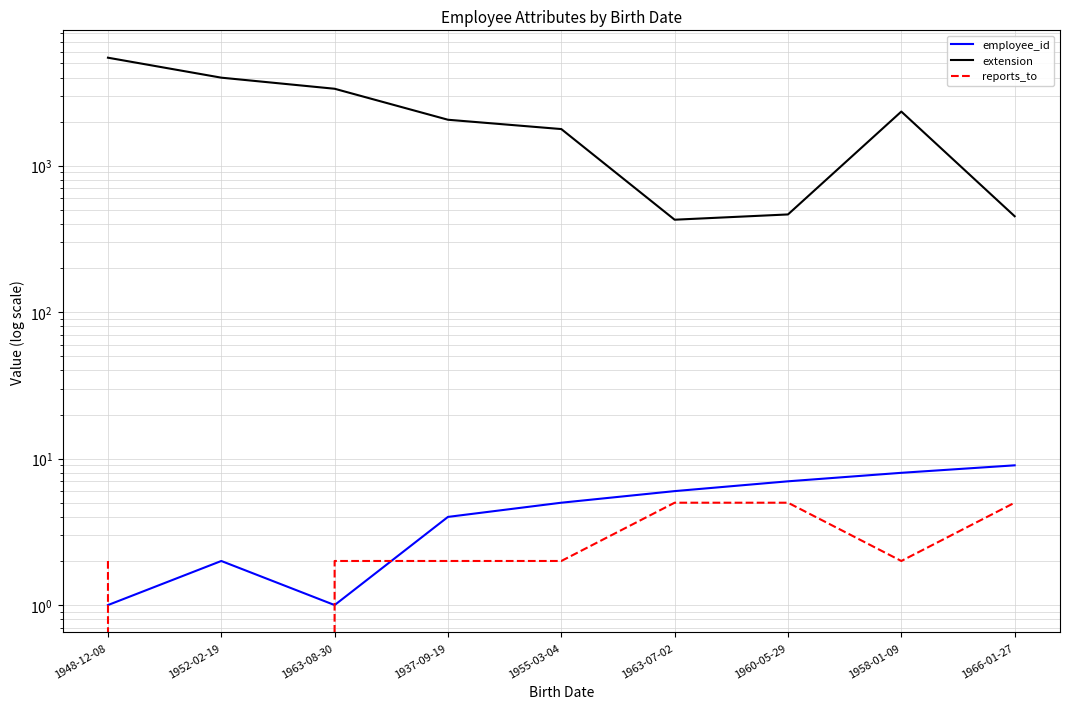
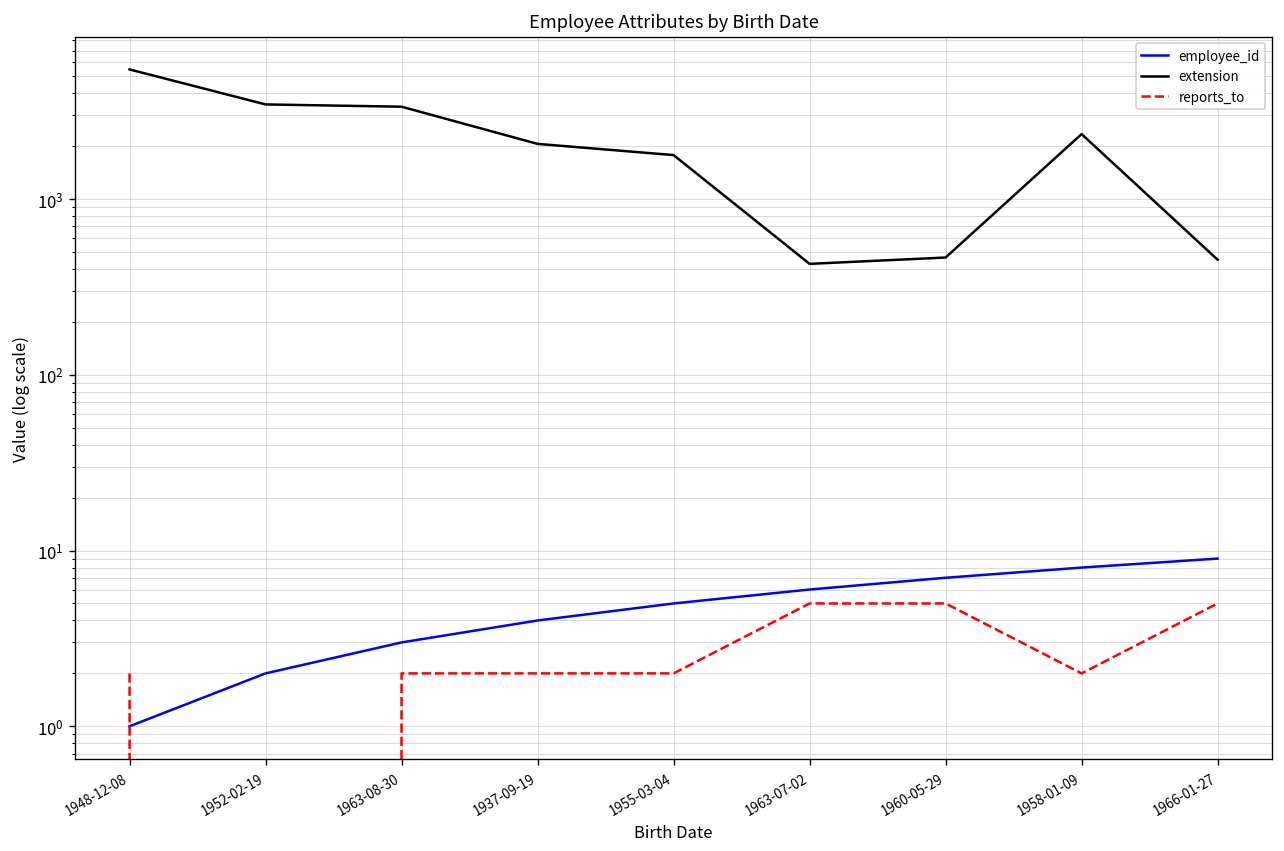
extension, 1952-02-19: 4000 -> 3500
employee_id, 1963-08-30: 1 -> 3
